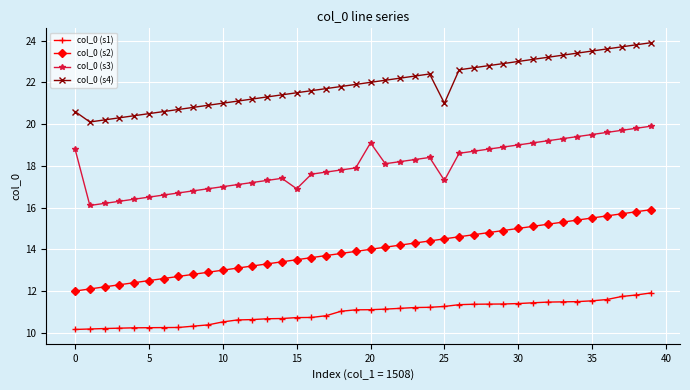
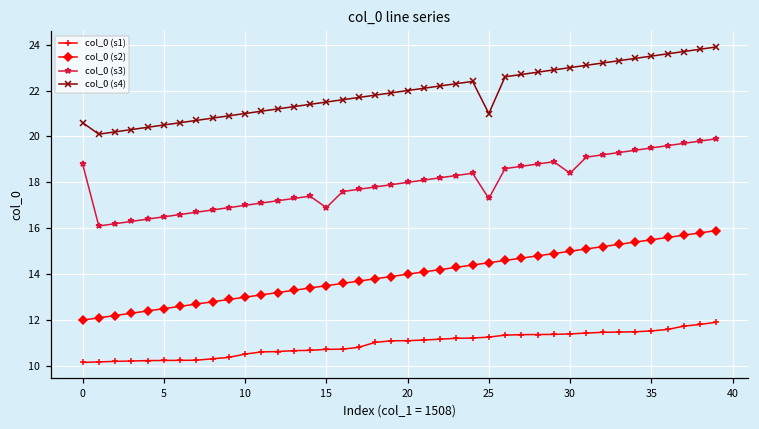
col_0 (s3), 20: 19.1 -> 18.0
col_0 (s3), 30: 19.0 -> 18.4
